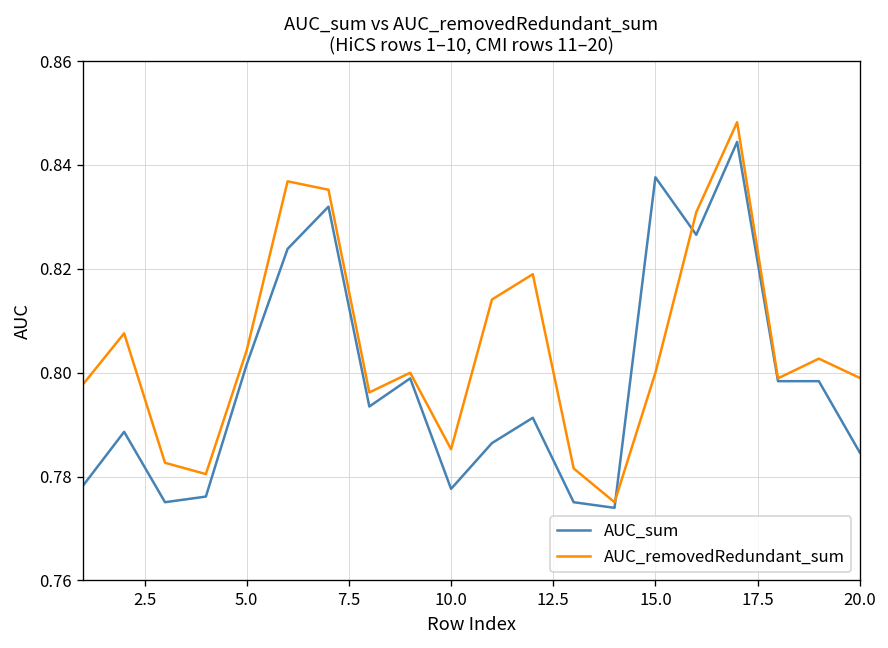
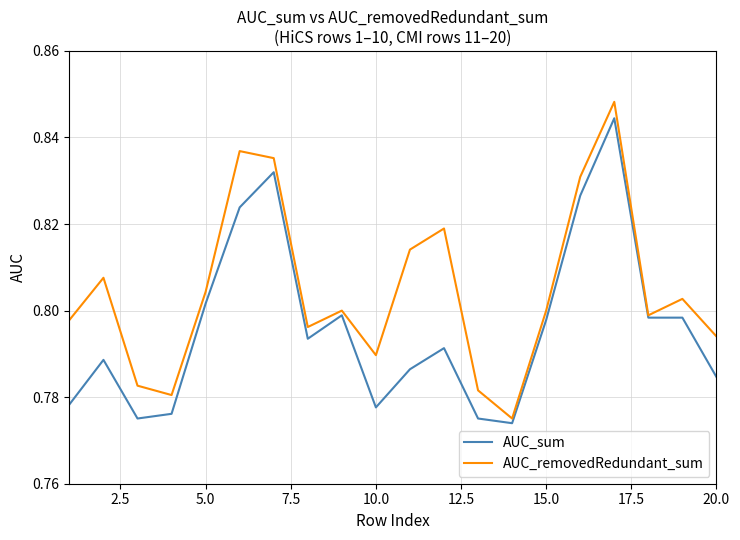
AUC_removedRedundant_sum, 10.0: 0.785 -> 0.790
AUC_sum, 15.0: 0.838 -> 0.798
AUC_removedRedundant_sum, 20.0: 0.799 -> 0.794
